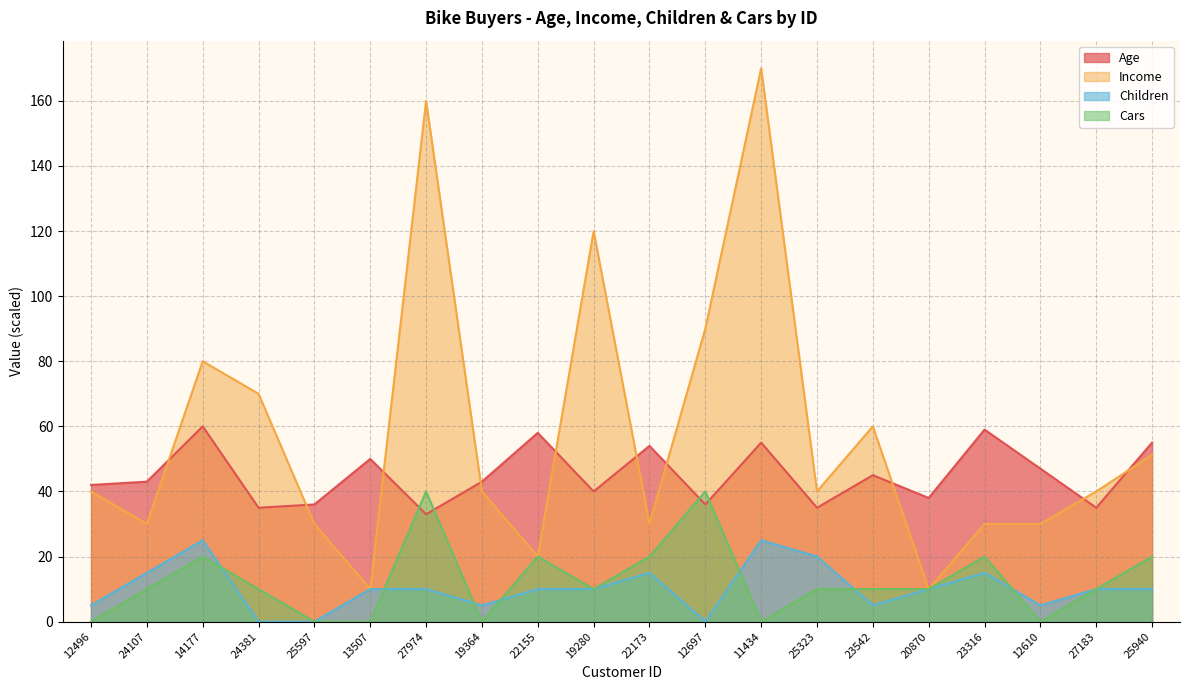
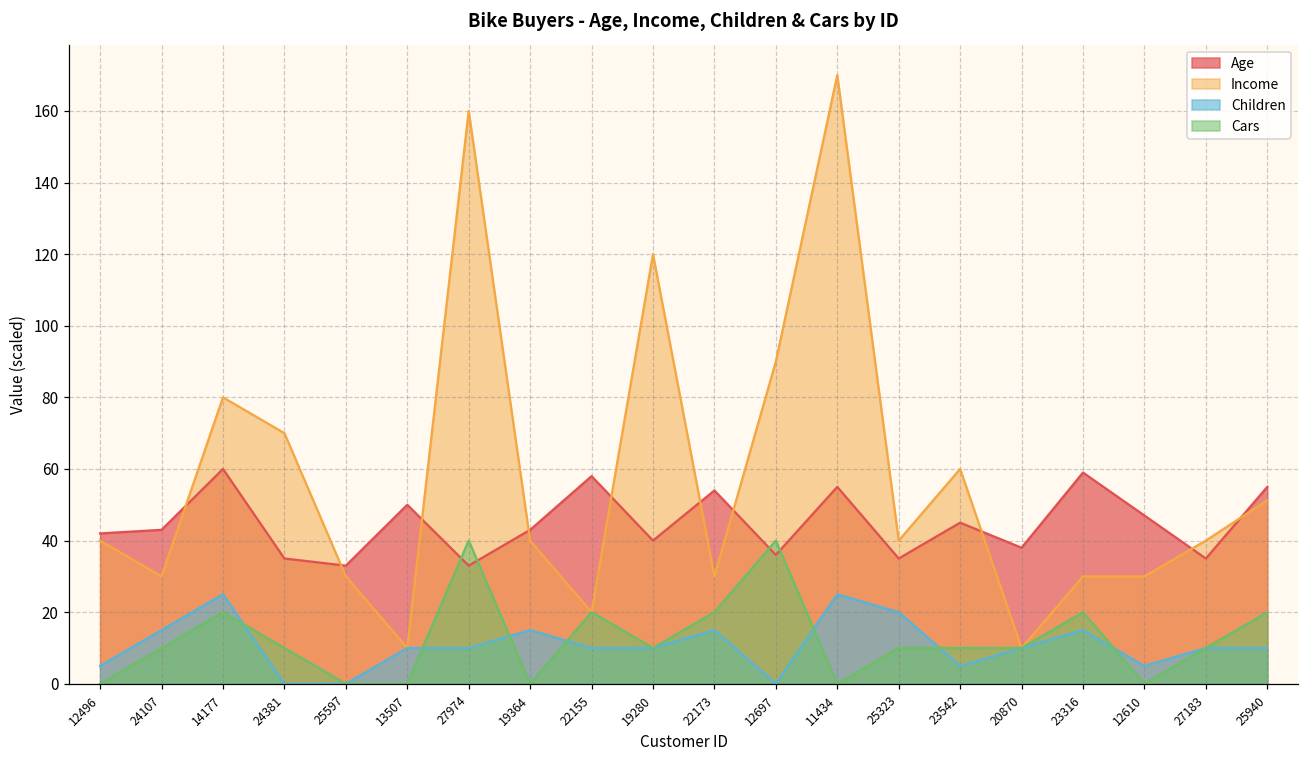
Age, 25597: 36 -> 33
Children, 19364: 5 -> 15
